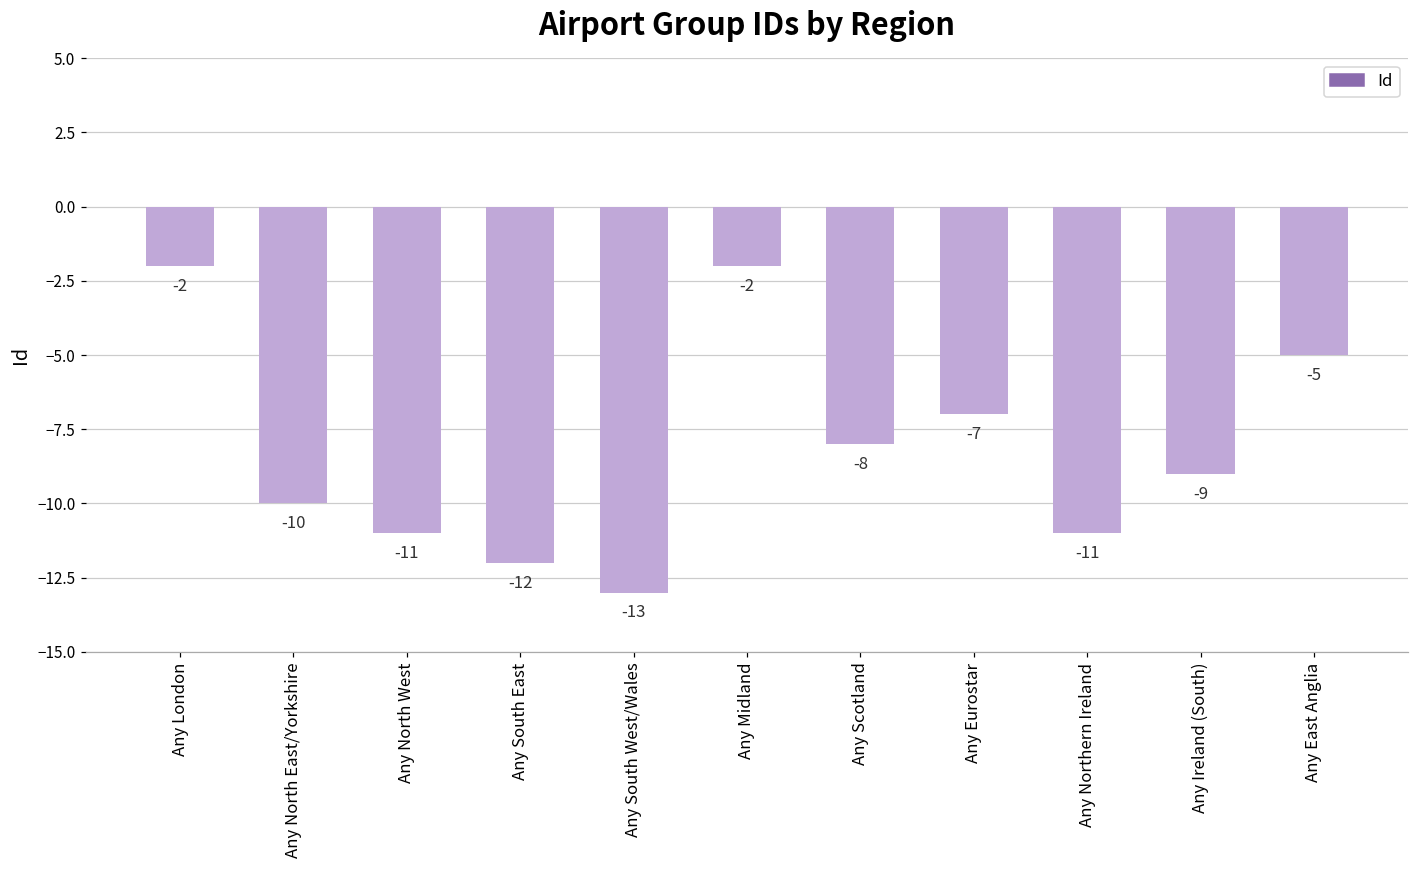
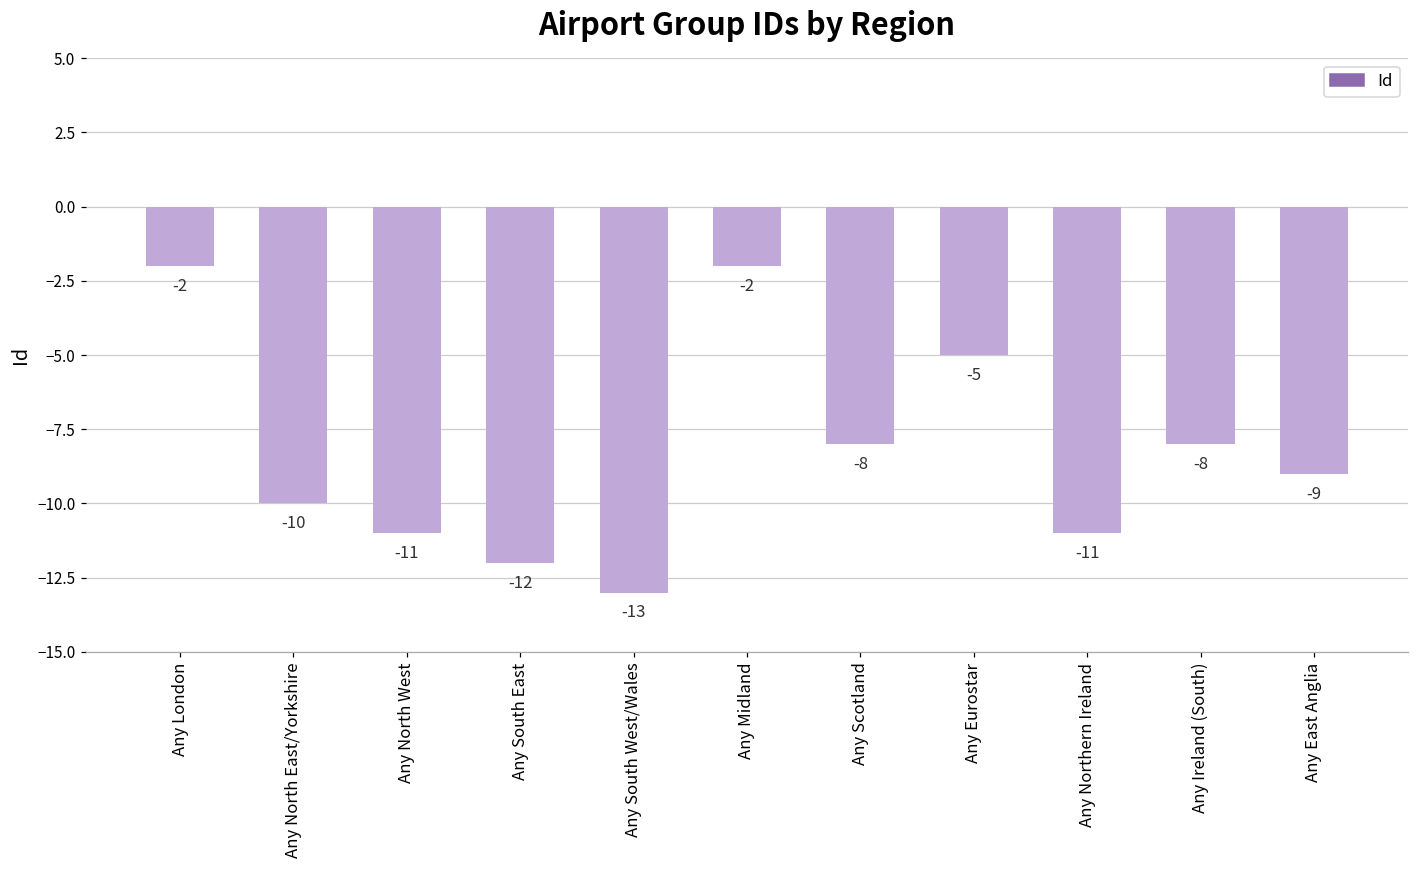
Any Eurostar: -7 -> -5
Any Ireland (South): -9 -> -8
Any East Anglia: -5 -> -9
